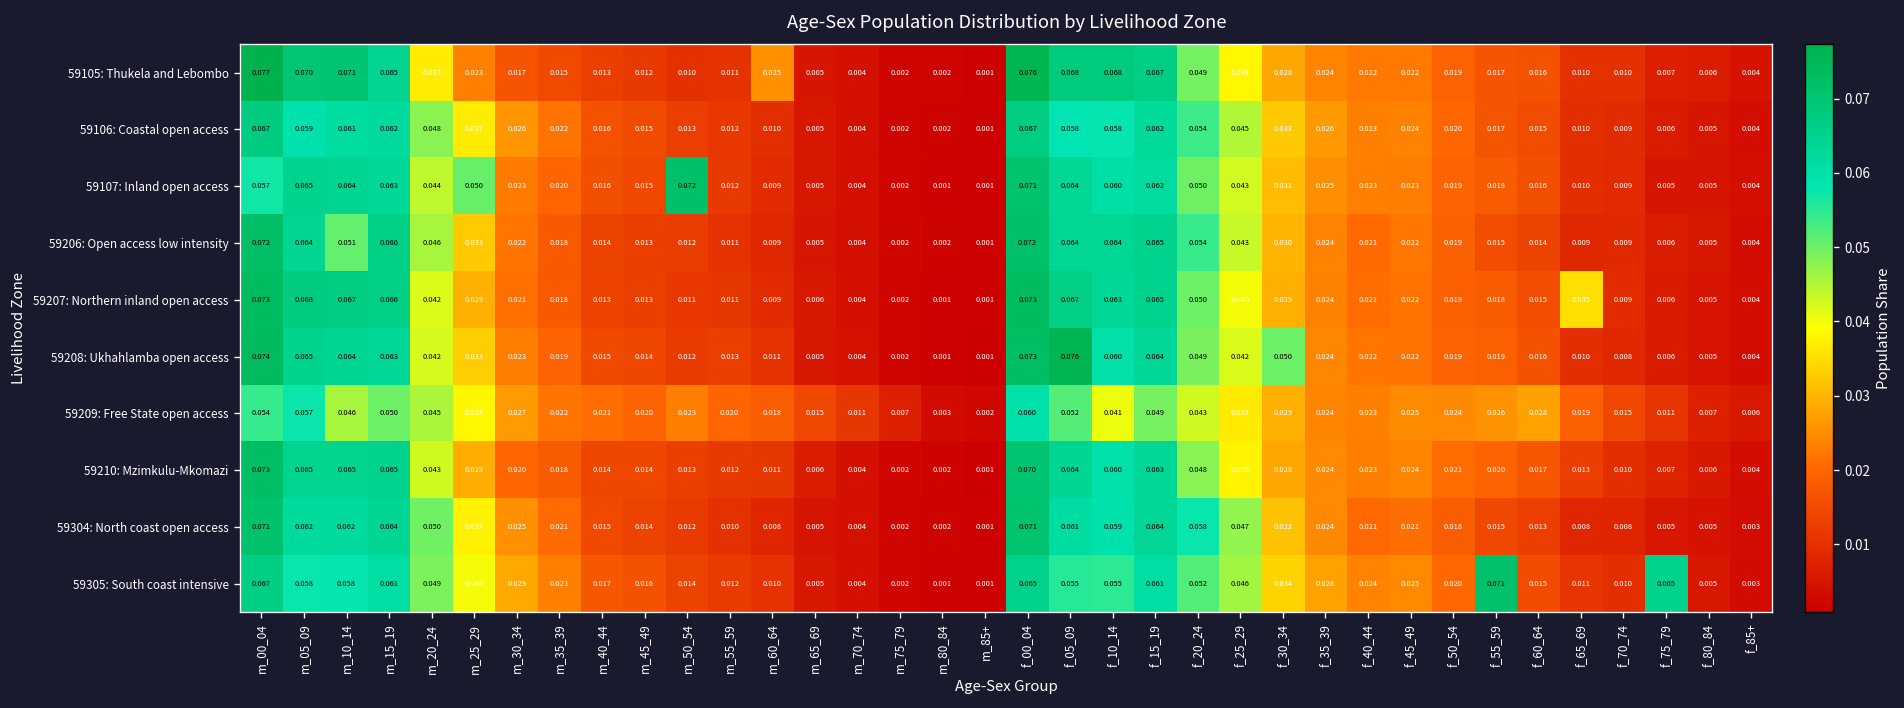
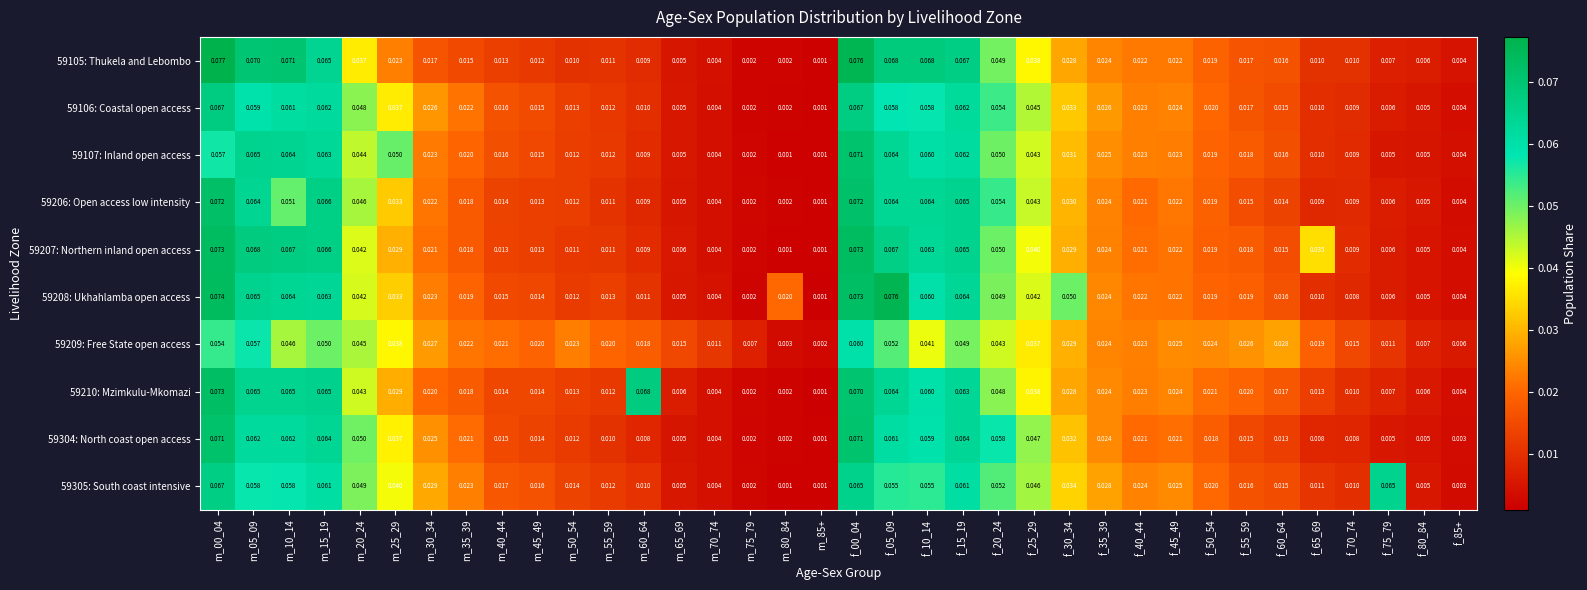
59105: Thukela and Lebombo, m_60_64: 0.025 -> 0.009
59107: Inland open access, m_50_54: 0.072 -> 0.012
59208: Ukhahlamba open access, m_80_84: 0.001 -> 0.020
59210: Mzimkulu-Mkomazi, m_60_64: 0.011 -> 0.068
59305: South coast intensive, f_55_59: 0.071 -> 0.016
